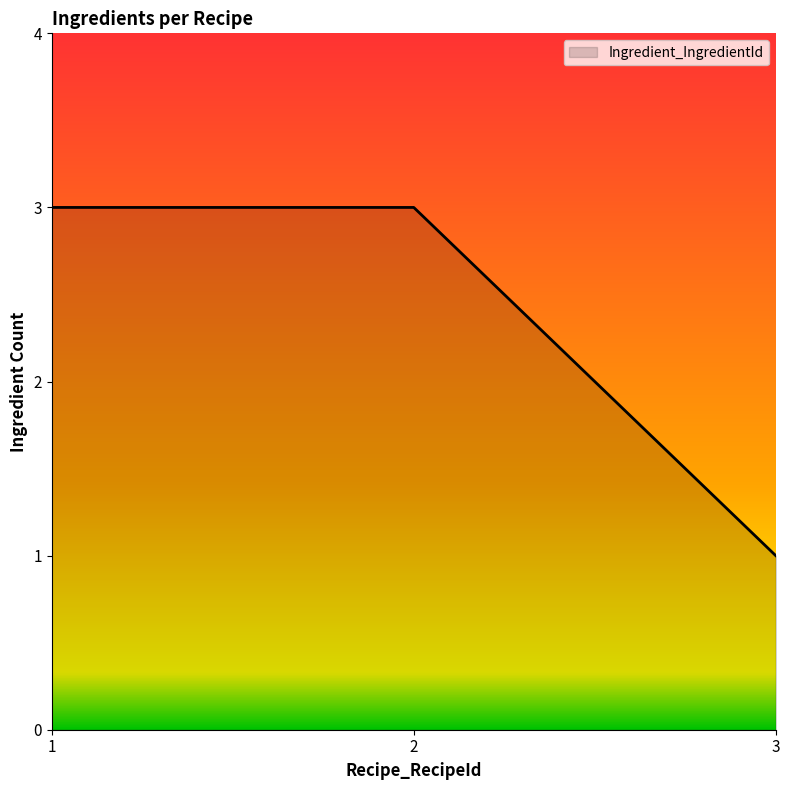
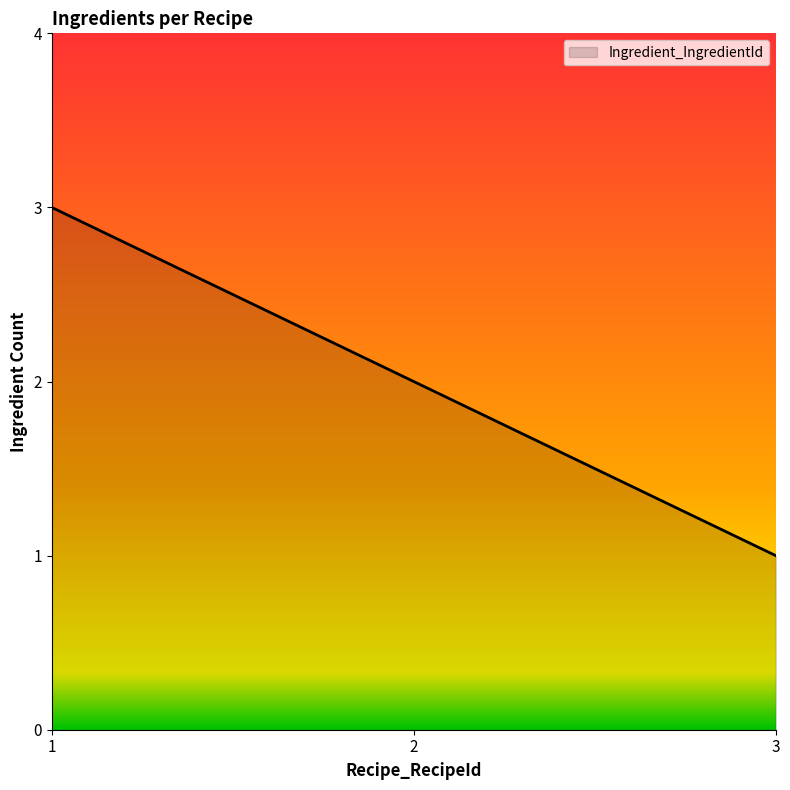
2: 3 -> 2
